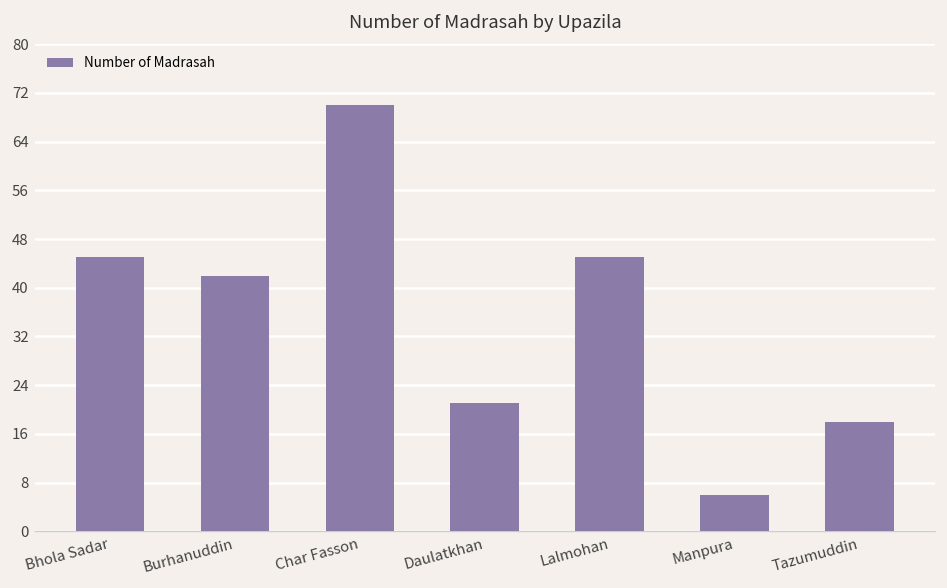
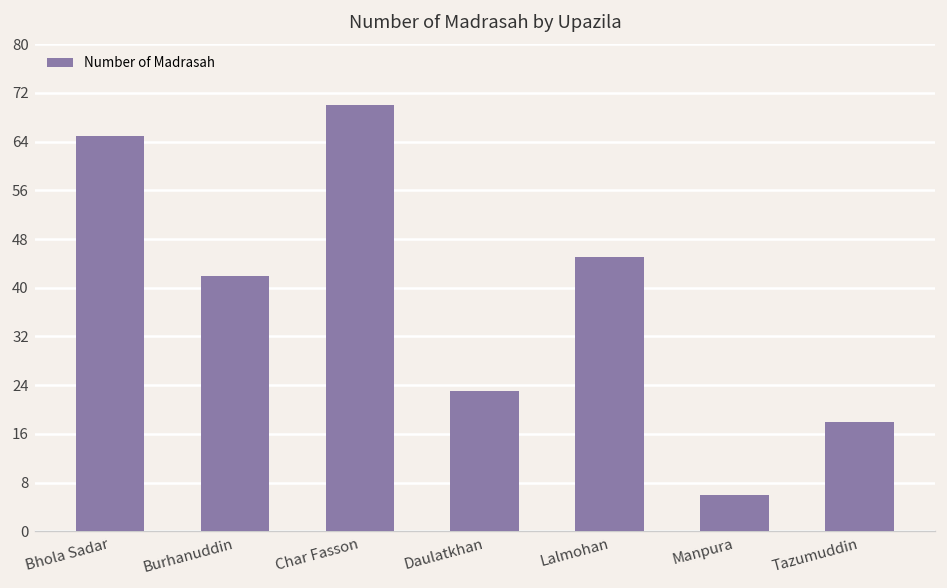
Bhola Sadar: 45 -> 65
Daulatkhan: 21 -> 23
